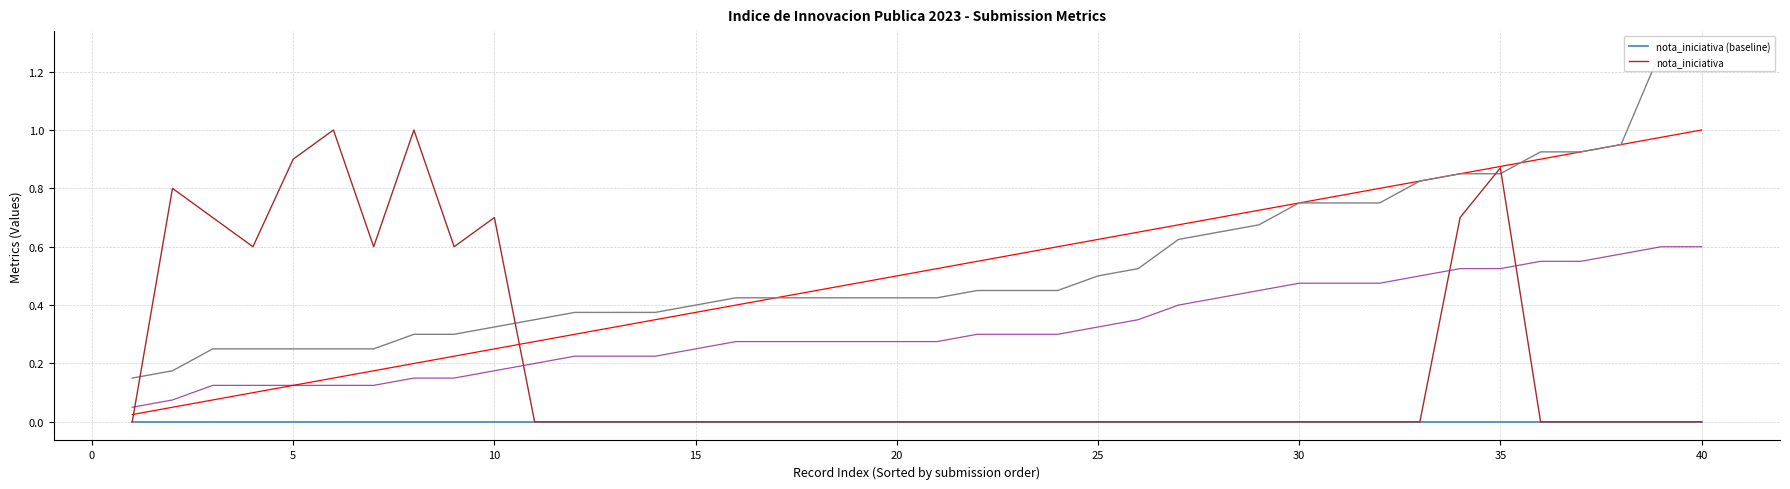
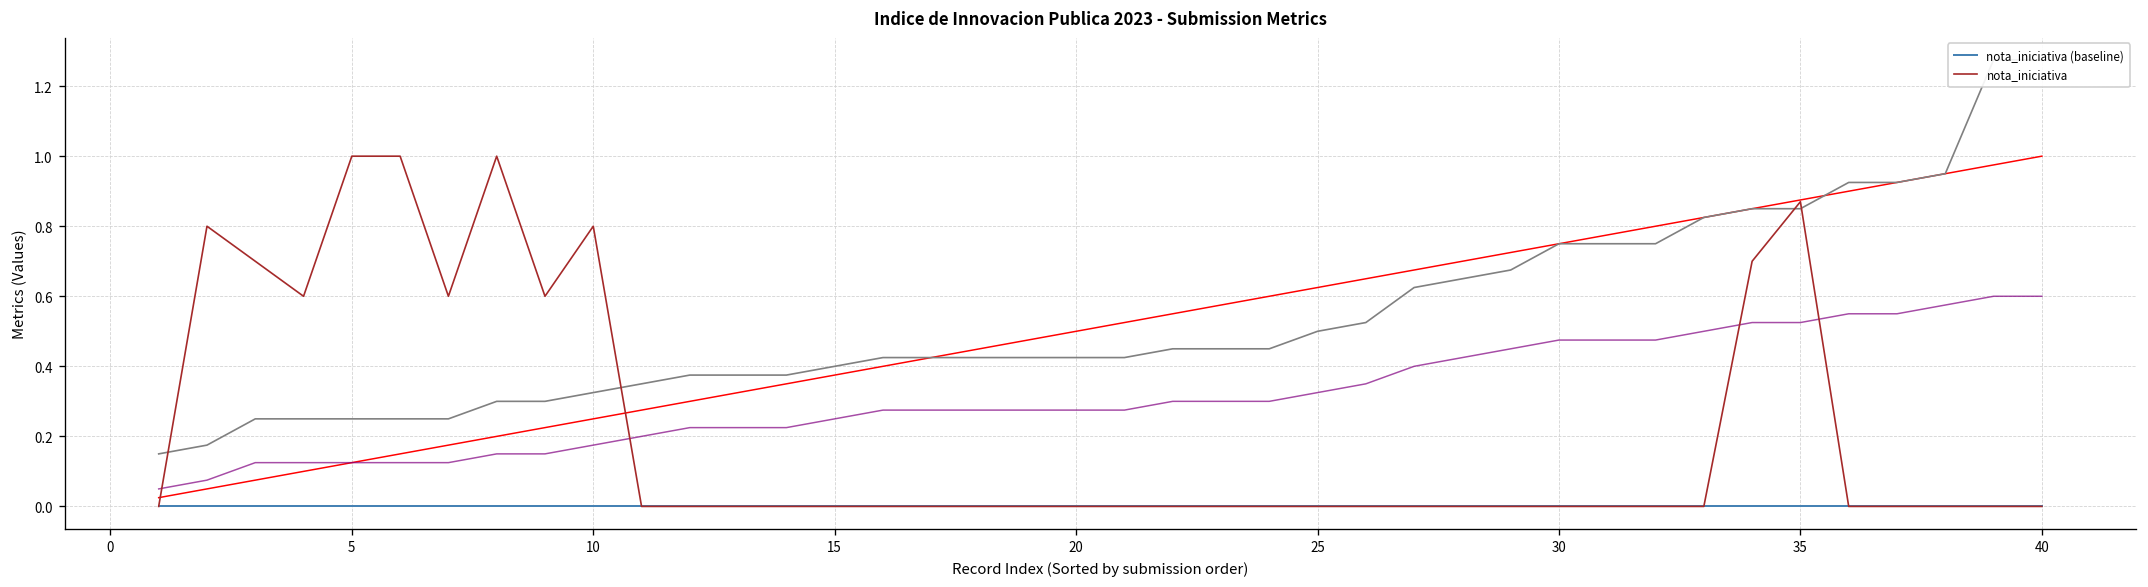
nota_iniciativa, 5: 0.9 -> 1.0
nota_iniciativa, 10: 0.7 -> 0.8
